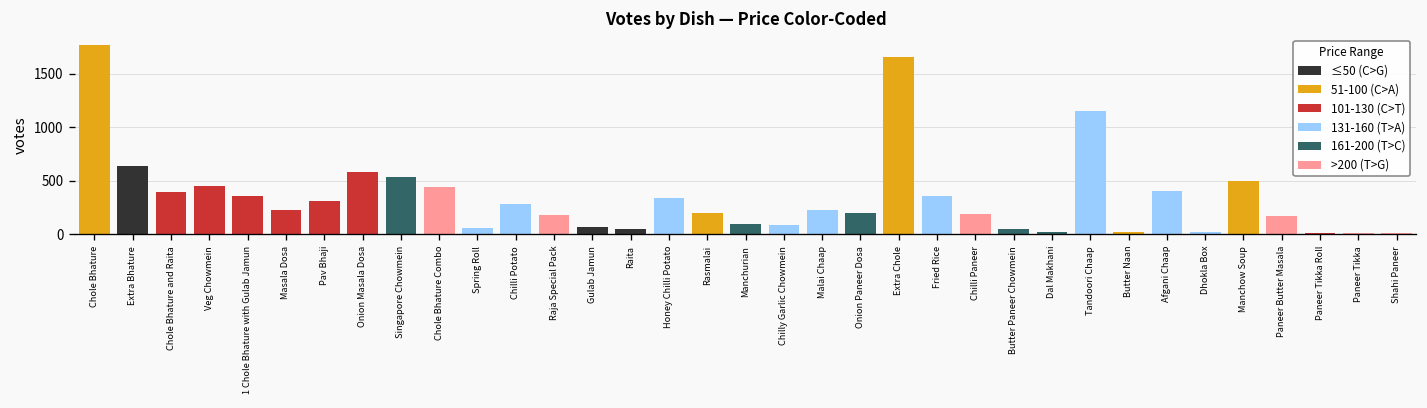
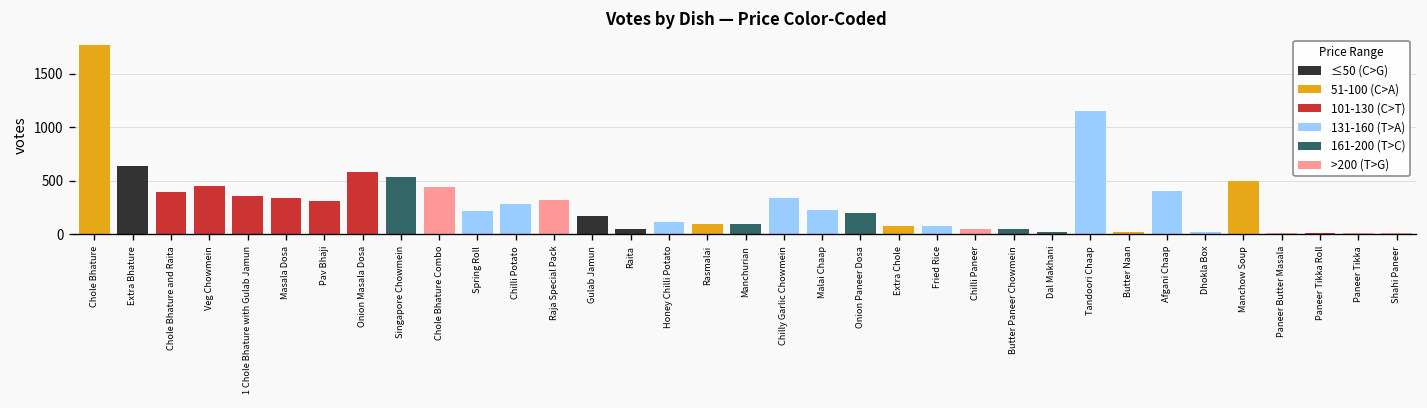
101-130 (C>T), Masala Dosa: 200 -> 300
131-160 (T>A), Spring Roll: 100 -> 200
>200 (T>G), Raja Special Pack: 200 -> 300
≤50 (C>G), Gulab Jamun: 100 -> 200
131-160 (T>A), Honey Chilli Potato: 300 -> 100
51-100 (C>A), Rasmalai: 200 -> 100
131-160 (T>A), Chilly Garlic Chowmein: 100 -> 300
51-100 (C>A), Extra Chole: 1700 -> 100
131-160 (T>A), Fried Rice: 400 -> 100
>200 (T>G), Chilli Paneer: 200 -> 0
>200 (T>G), Paneer Butter Masala: 200 -> 0
